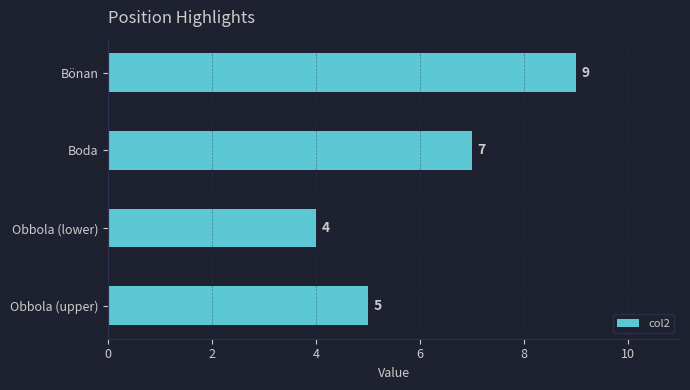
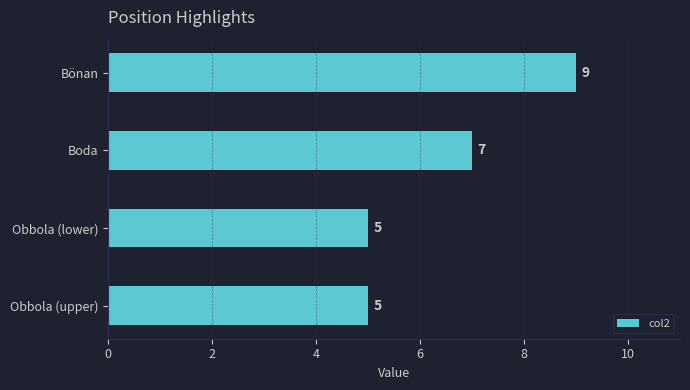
Obbola (lower): 4 -> 5
